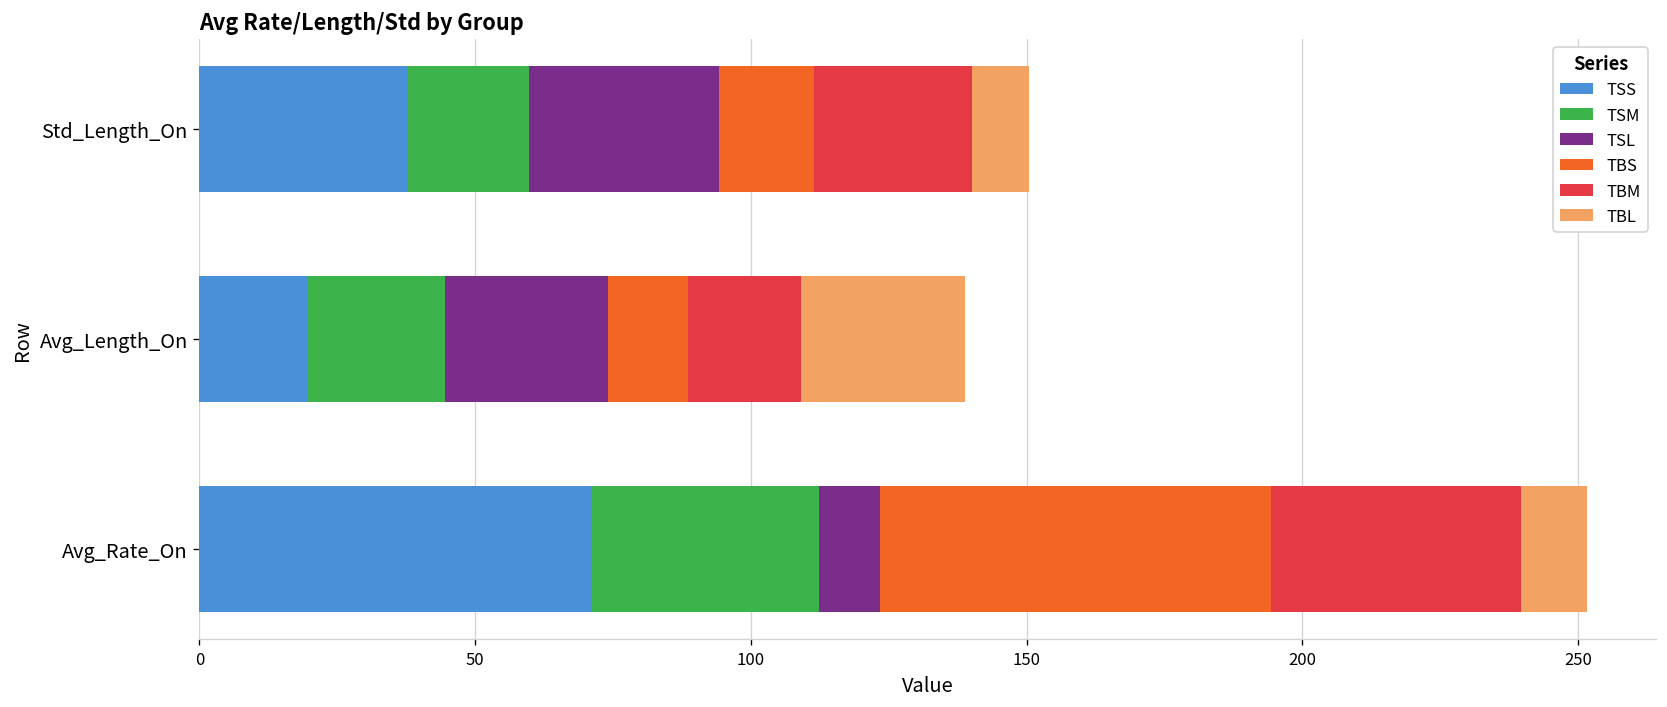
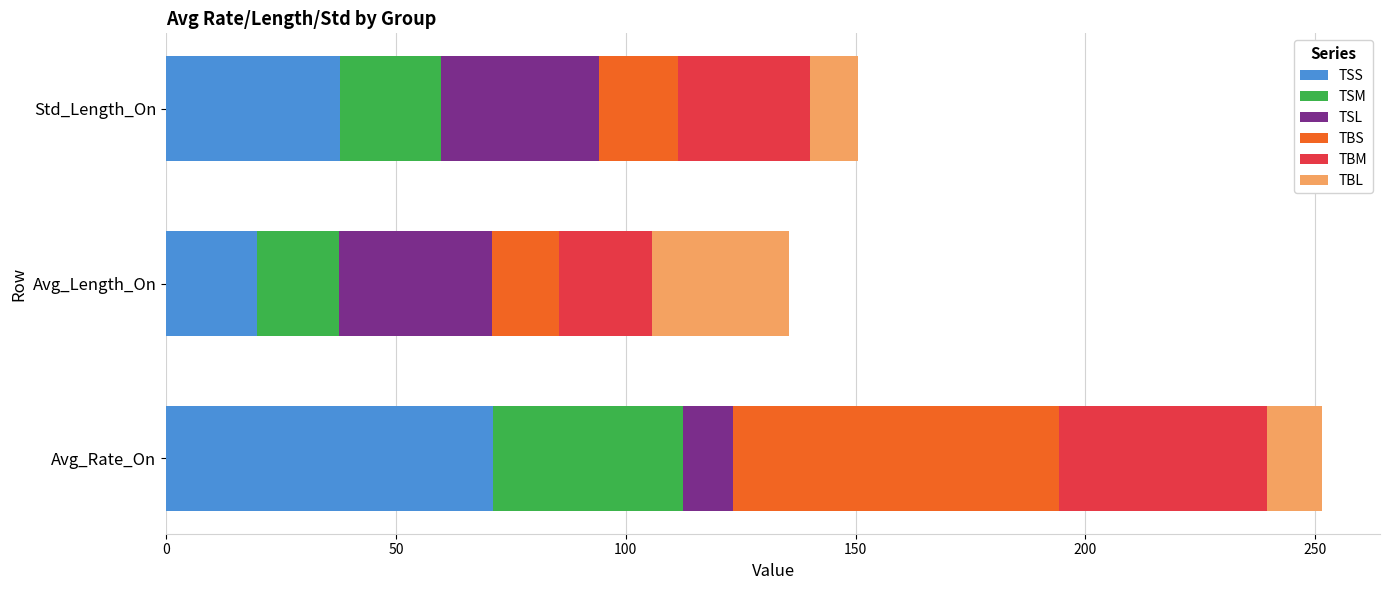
TSM, Avg_Length_On: 25 -> 18
TSL, Avg_Length_On: 30 -> 33
